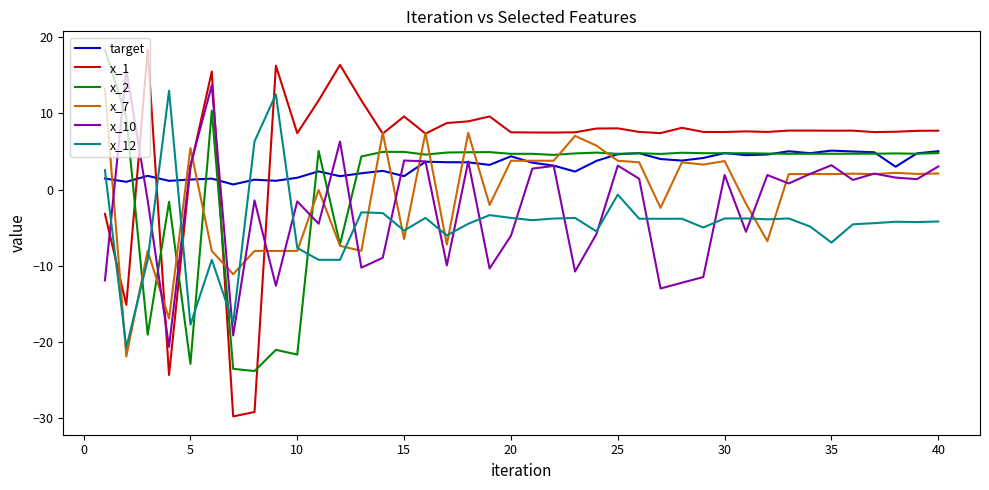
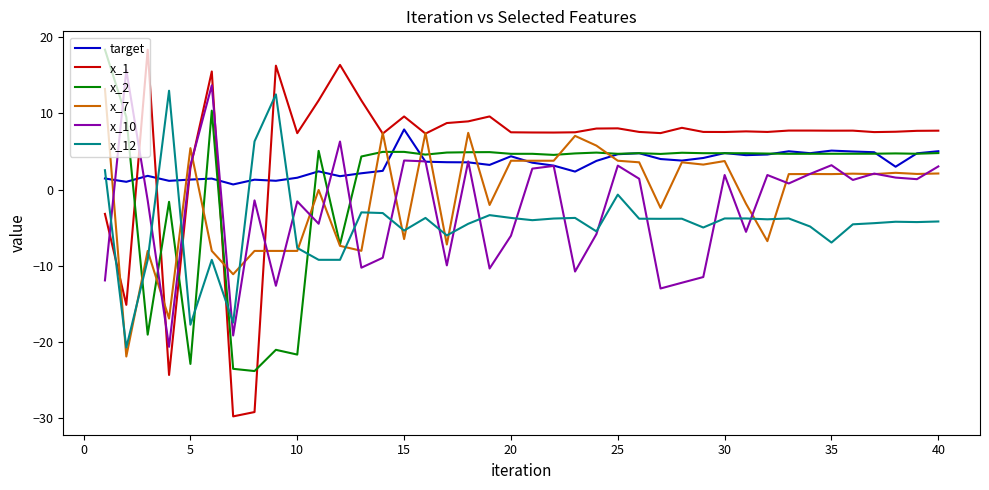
target, 15: 2 -> 8
